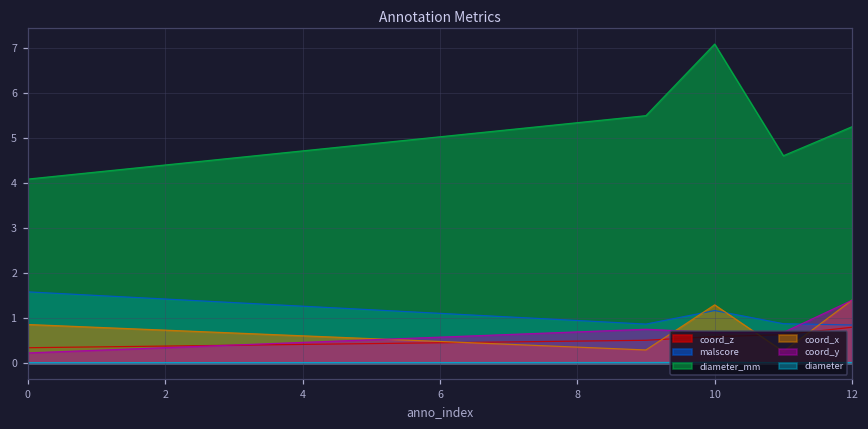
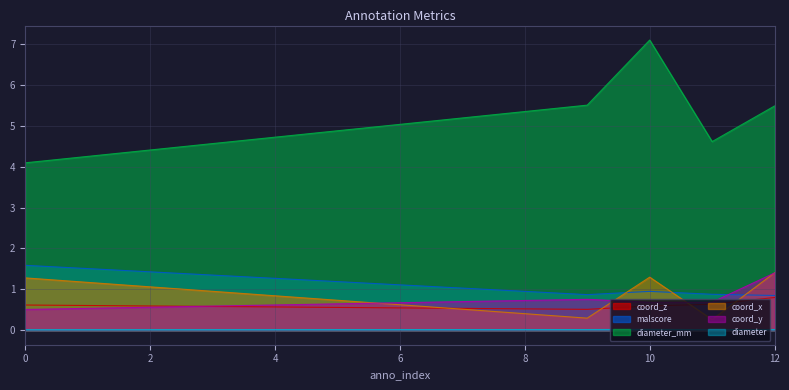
coord_z, 0: 0.3 -> 0.6
coord_x, 0: 0.9 -> 1.3
coord_y, 0: 0.2 -> 0.5
malscore, 10: 1.2 -> 0.9
diameter_mm, 12: 5.3 -> 5.5
